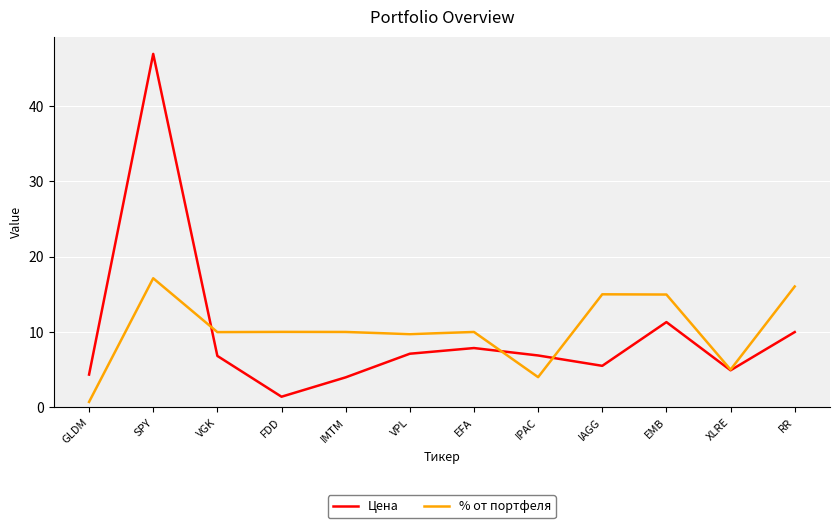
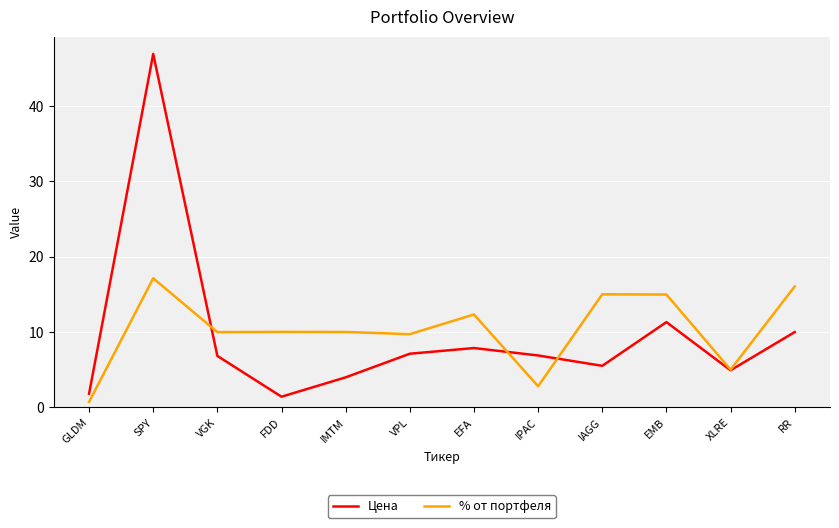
Цена, GLDM: 4 -> 2
% от портфеля, EFA: 10 -> 12
% от портфеля, IPAC: 4 -> 3
